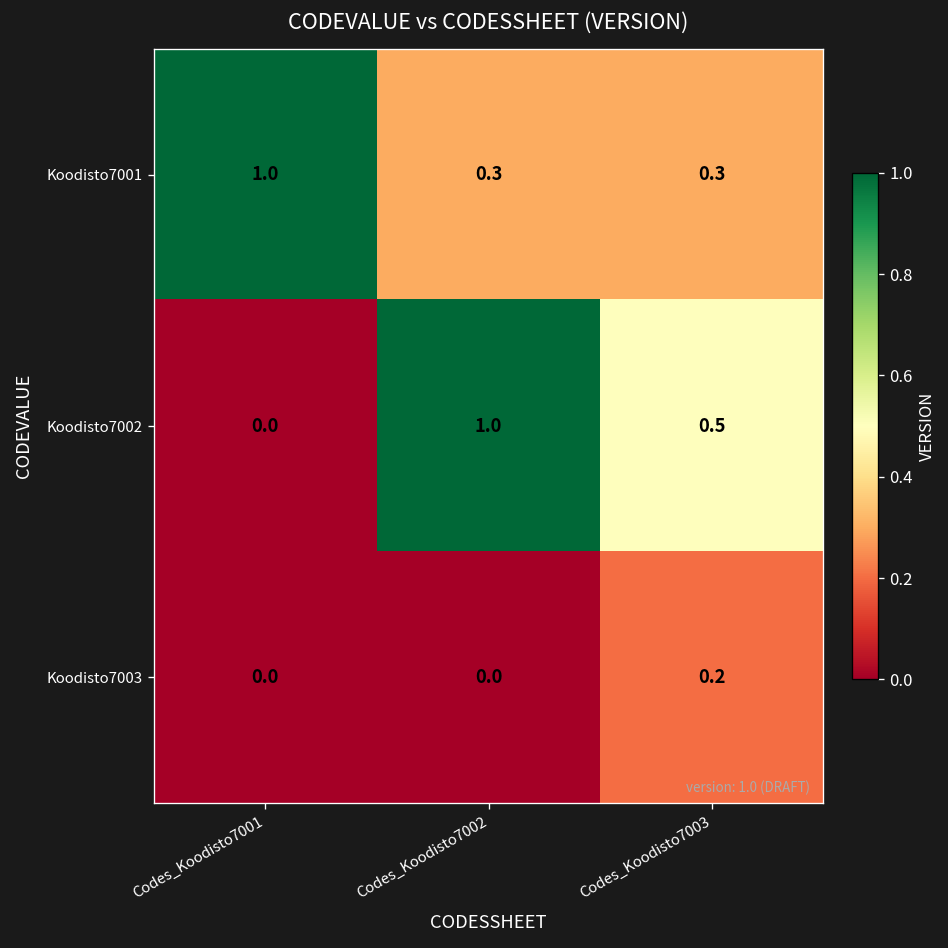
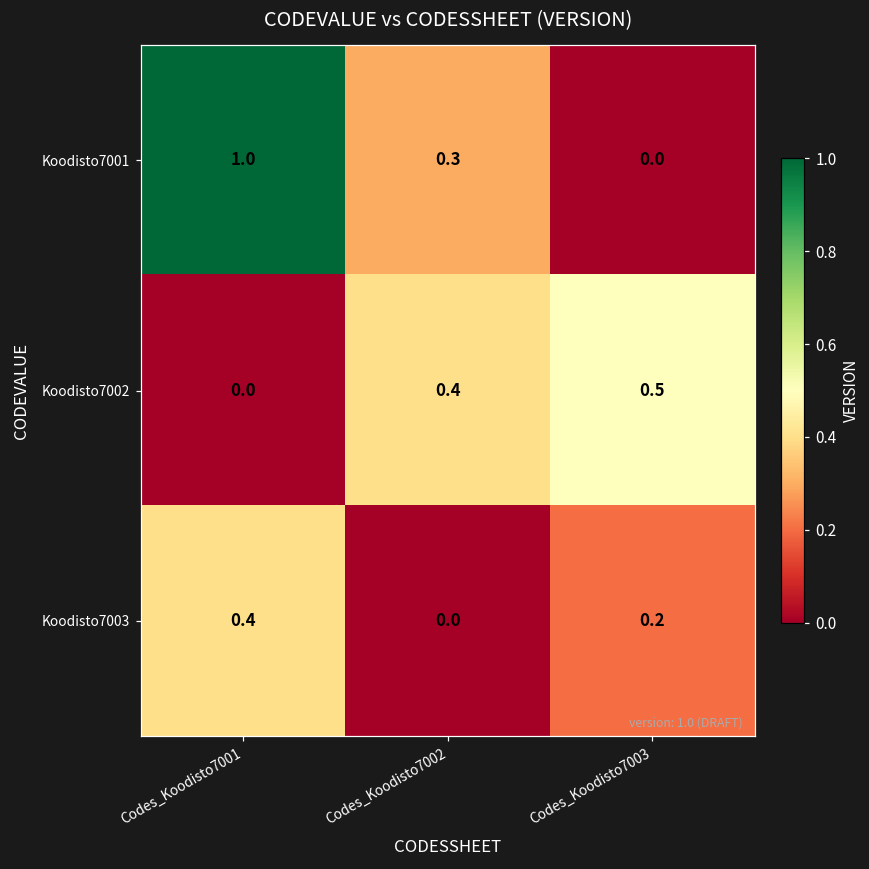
Koodisto7001, Codes_Koodisto7003: 0.3 -> 0.0
Koodisto7002, Codes_Koodisto7002: 1.0 -> 0.4
Koodisto7003, Codes_Koodisto7001: 0.0 -> 0.4
